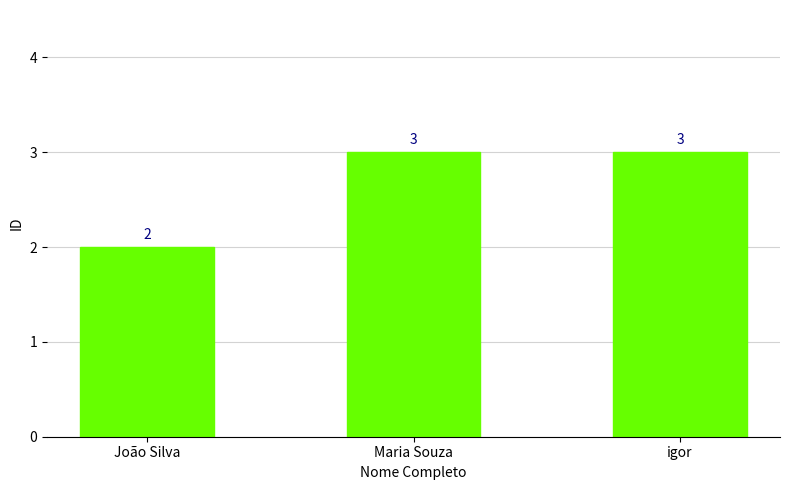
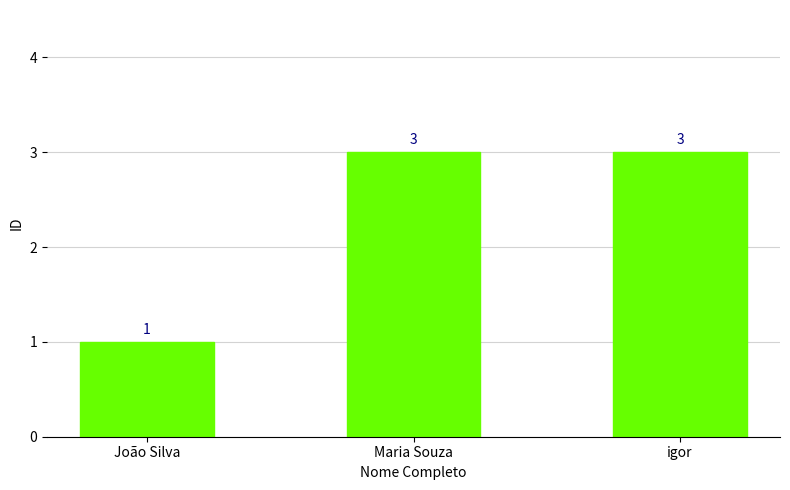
João Silva: 2 -> 1
